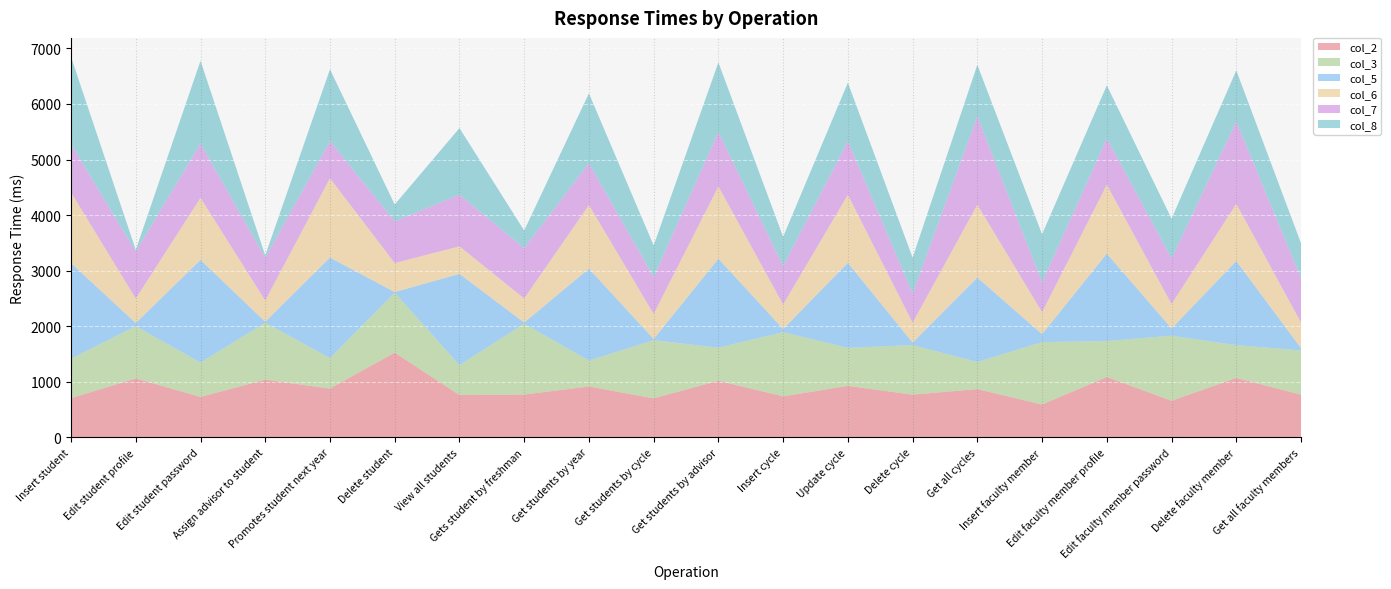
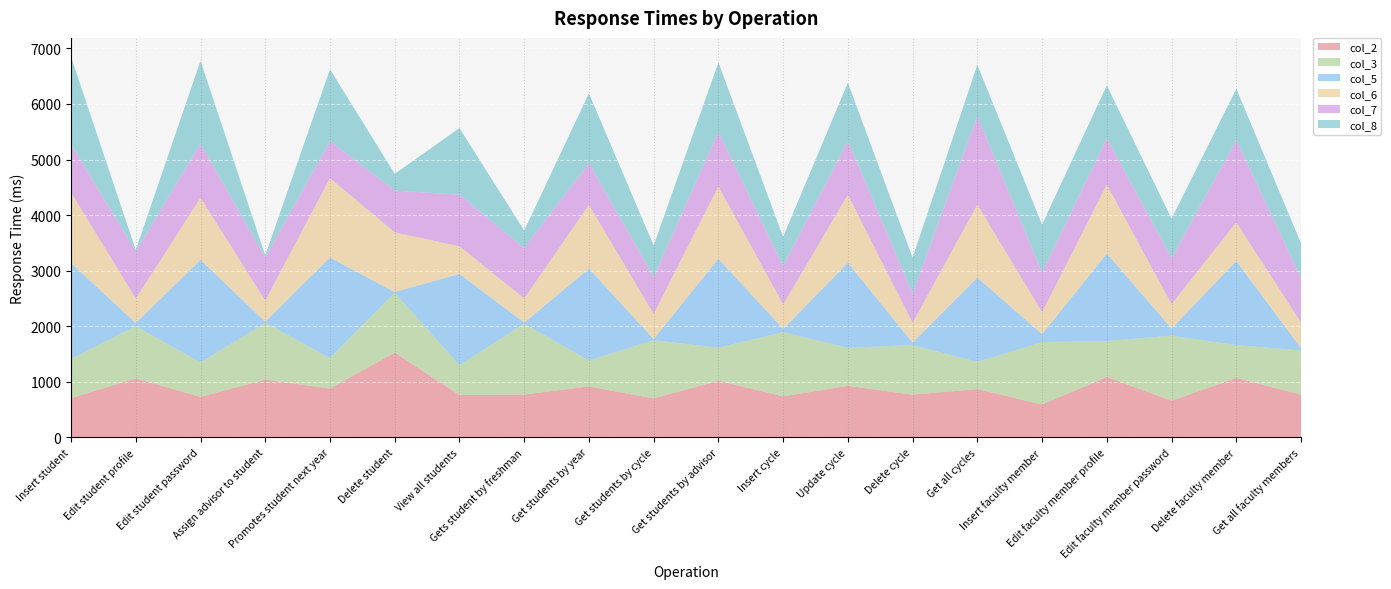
col_6, Delete student: 500 -> 1100
col_7, Insert faculty member: 500 -> 700
col_6, Delete faculty member: 1000 -> 700
